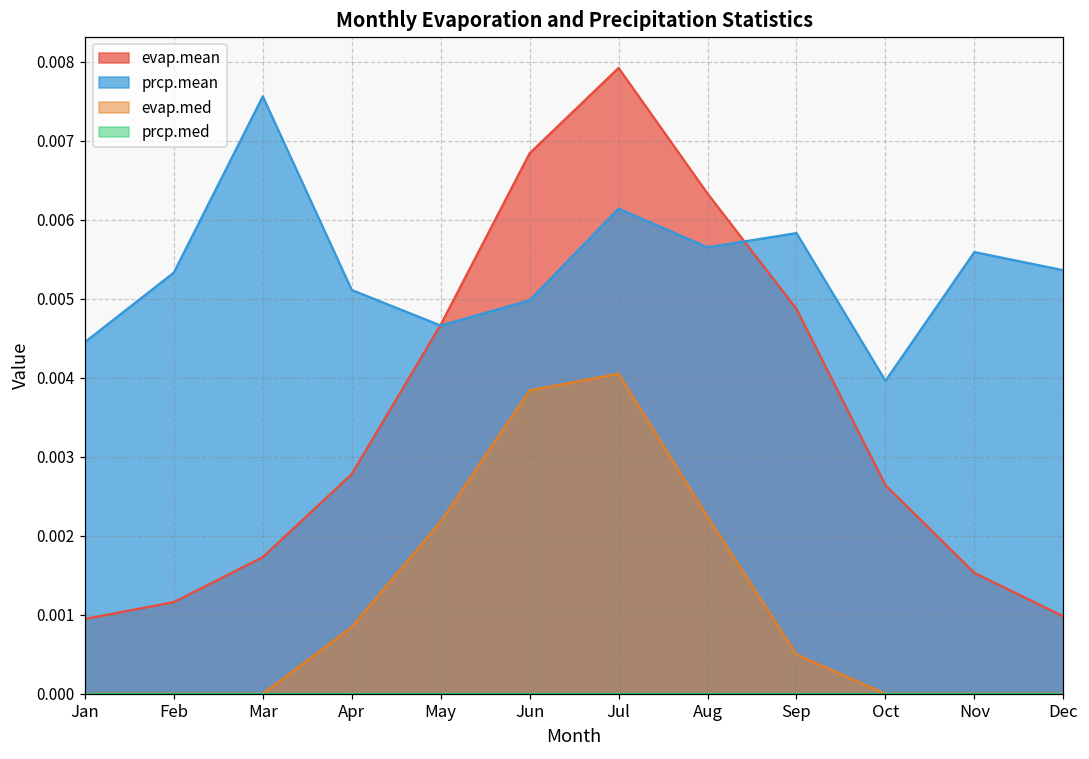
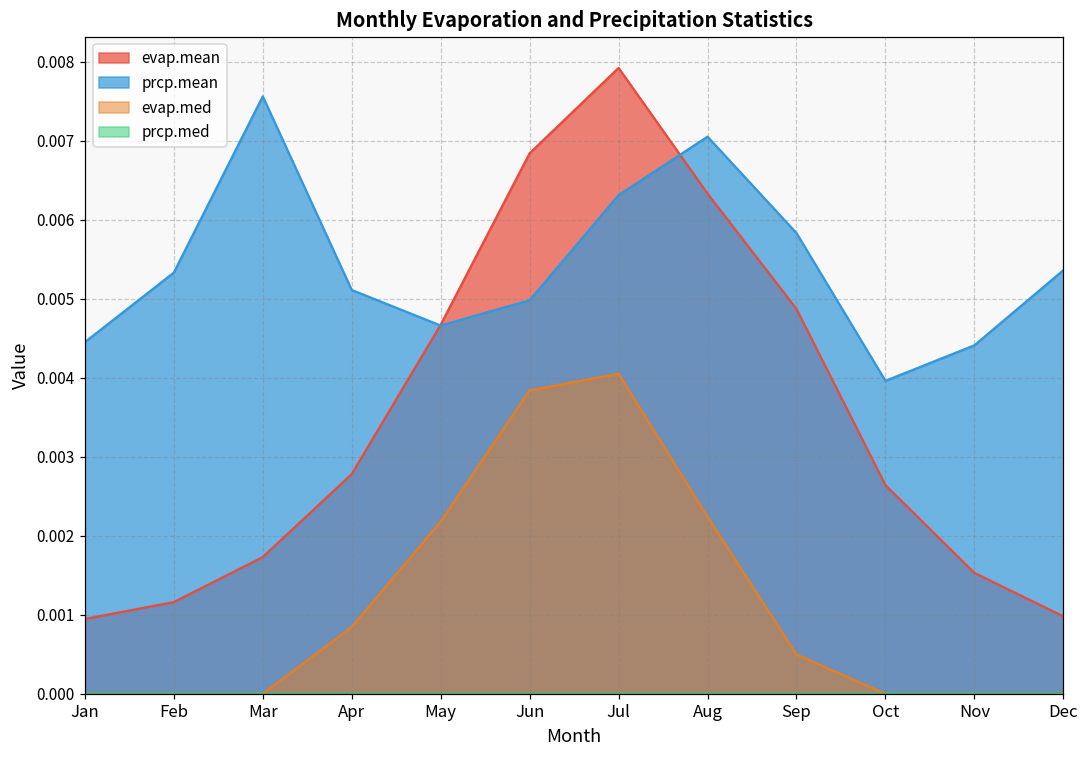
prcp.mean, Jul: 0.0061 -> 0.0063
prcp.mean, Aug: 0.0057 -> 0.0071
prcp.mean, Nov: 0.0056 -> 0.0044
